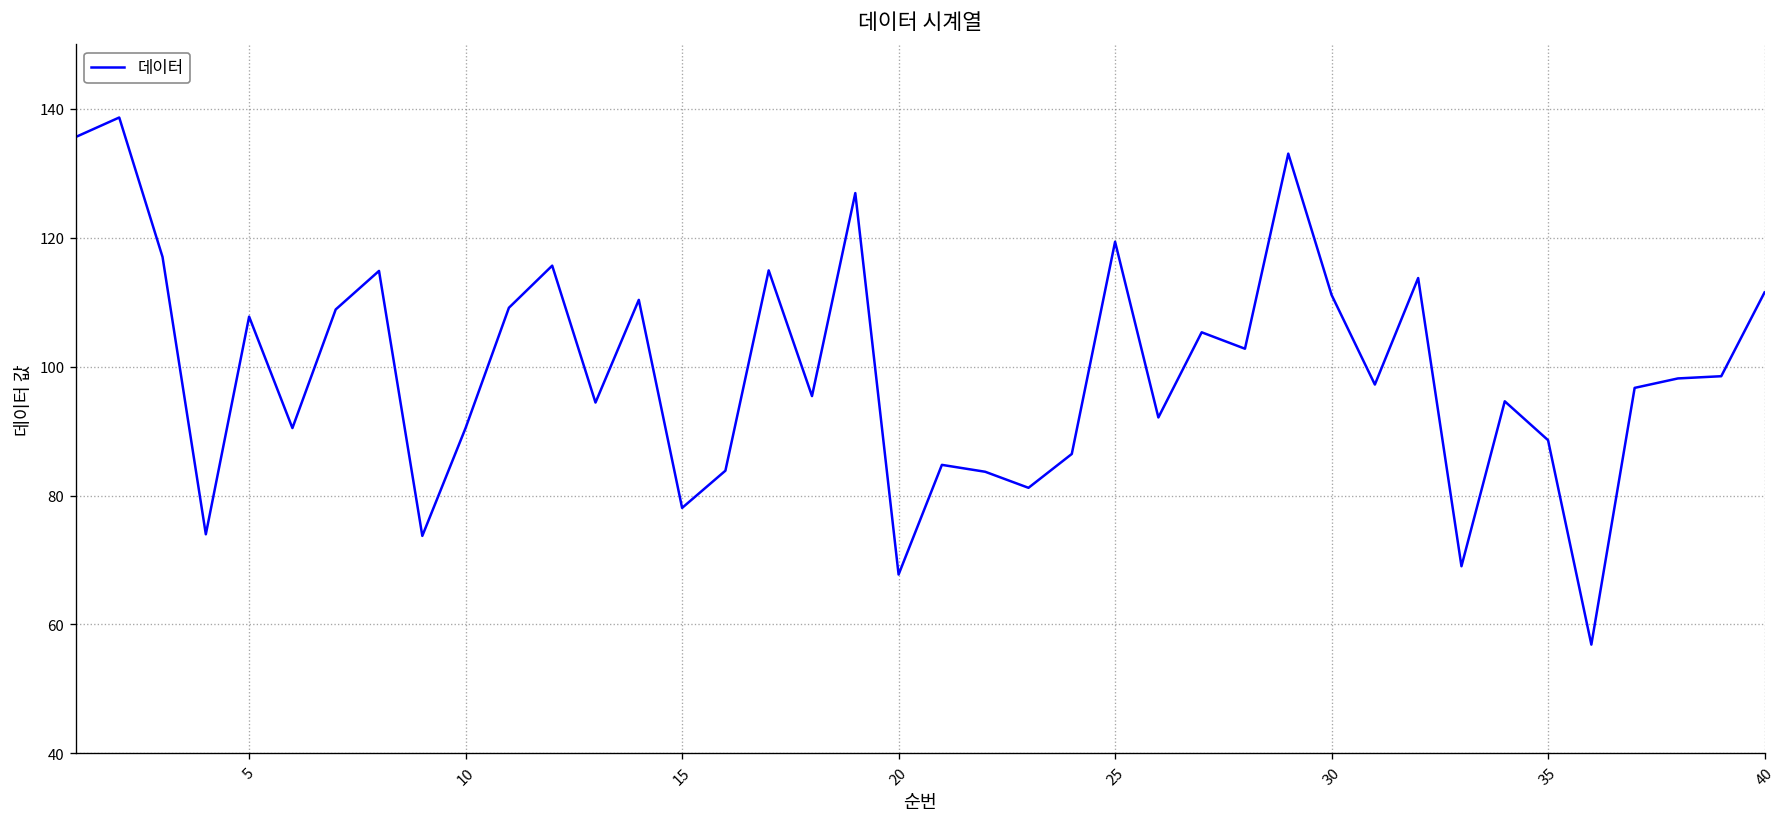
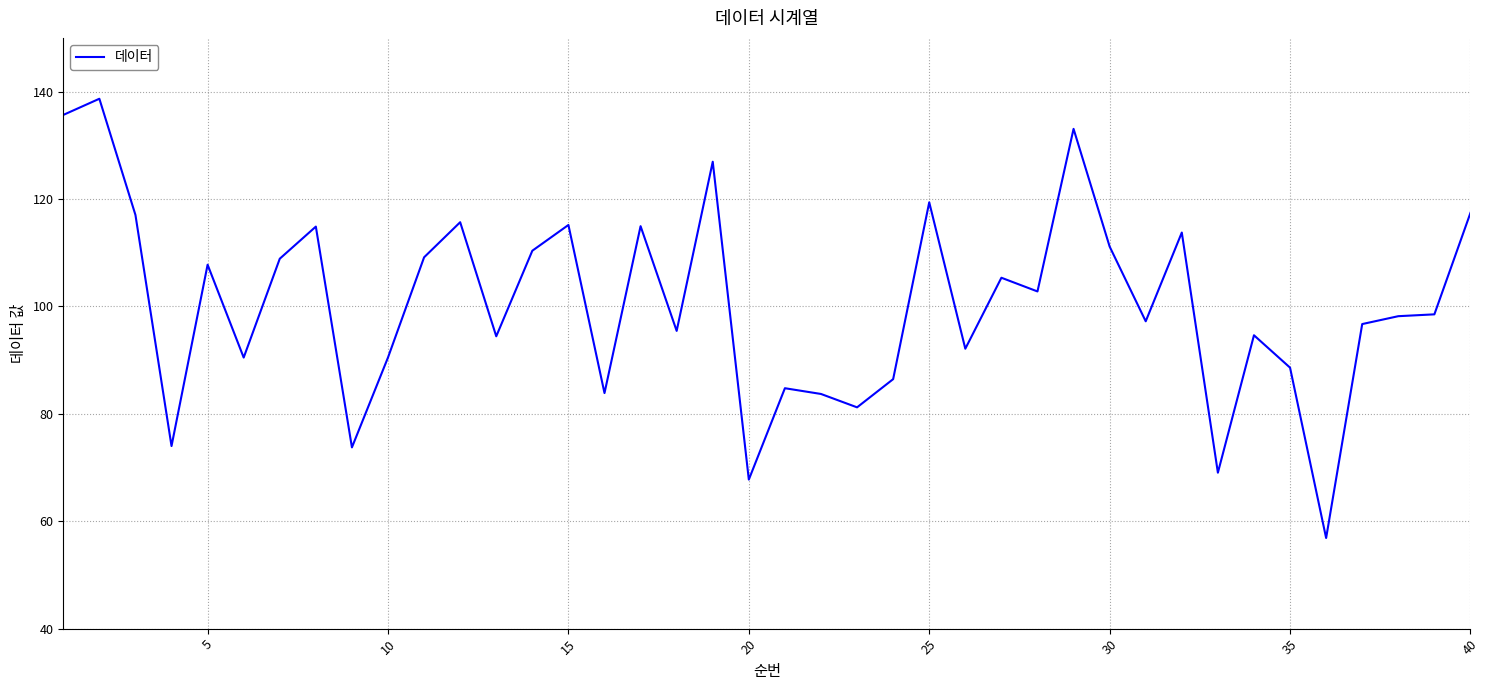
15: 78 -> 115
40: 112 -> 117
